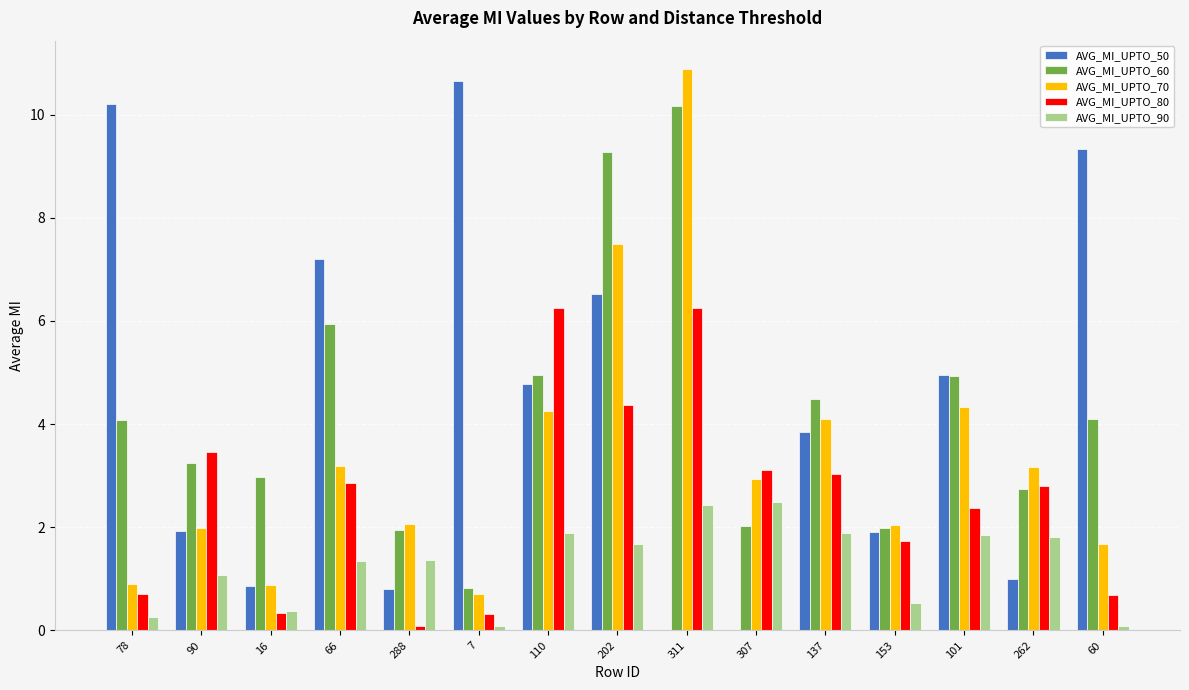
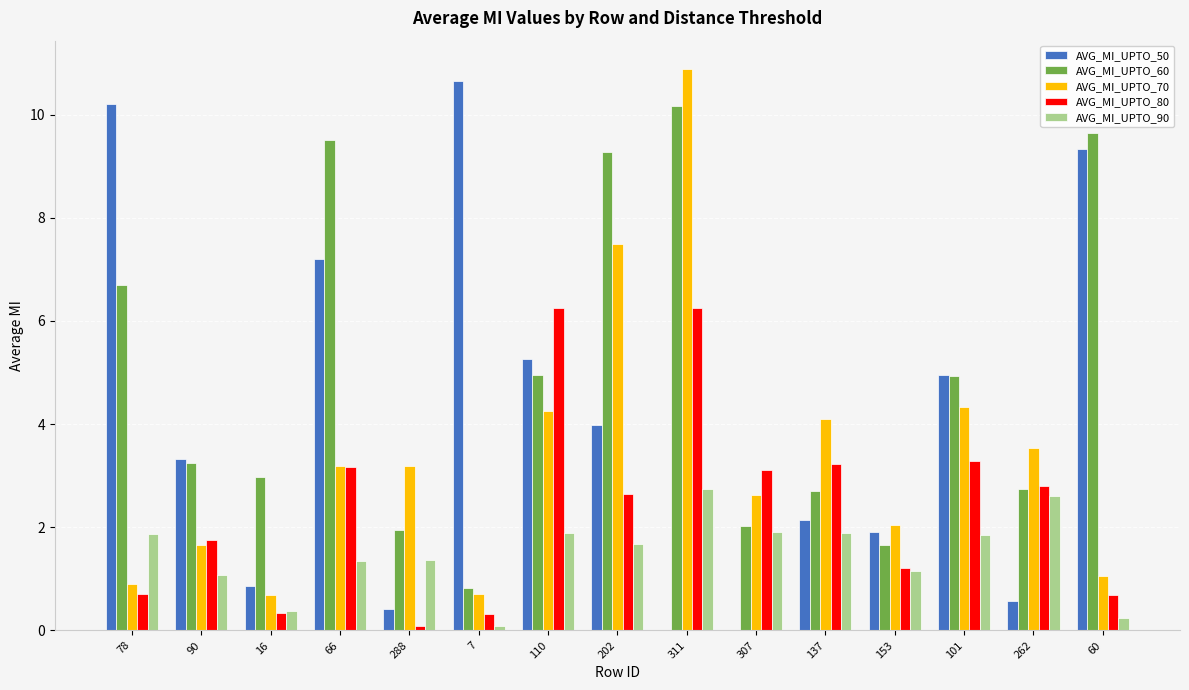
AVG_MI_UPTO_60, 78: 4.1 -> 6.7
AVG_MI_UPTO_90, 78: 0.3 -> 1.9
AVG_MI_UPTO_50, 90: 1.9 -> 3.3
AVG_MI_UPTO_70, 90: 2.0 -> 1.7
AVG_MI_UPTO_80, 90: 3.5 -> 1.8
AVG_MI_UPTO_70, 16: 0.9 -> 0.7
AVG_MI_UPTO_60, 66: 5.9 -> 9.5
AVG_MI_UPTO_80, 66: 2.9 -> 3.2
AVG_MI_UPTO_50, 288: 0.8 -> 0.4
AVG_MI_UPTO_70, 288: 2.1 -> 3.2
AVG_MI_UPTO_50, 110: 4.8 -> 5.3
AVG_MI_UPTO_50, 202: 6.5 -> 4.0
AVG_MI_UPTO_80, 202: 4.4 -> 2.6
AVG_MI_UPTO_90, 311: 2.4 -> 2.7
AVG_MI_UPTO_70, 307: 2.9 -> 2.6
AVG_MI_UPTO_90, 307: 2.5 -> 1.9
AVG_MI_UPTO_50, 137: 3.9 -> 2.1
AVG_MI_UPTO_60, 137: 4.5 -> 2.7
AVG_MI_UPTO_80, 137: 3.0 -> 3.2
AVG_MI_UPTO_60, 153: 2.0 -> 1.7
AVG_MI_UPTO_80, 153: 1.7 -> 1.2
AVG_MI_UPTO_90, 153: 0.5 -> 1.1
AVG_MI_UPTO_80, 101: 2.4 -> 3.3
AVG_MI_UPTO_50, 262: 1.0 -> 0.6
AVG_MI_UPTO_70, 262: 3.2 -> 3.5
AVG_MI_UPTO_90, 262: 1.8 -> 2.6
AVG_MI_UPTO_60, 60: 4.1 -> 9.7
AVG_MI_UPTO_70, 60: 1.7 -> 1.1
AVG_MI_UPTO_90, 60: 0.1 -> 0.2
